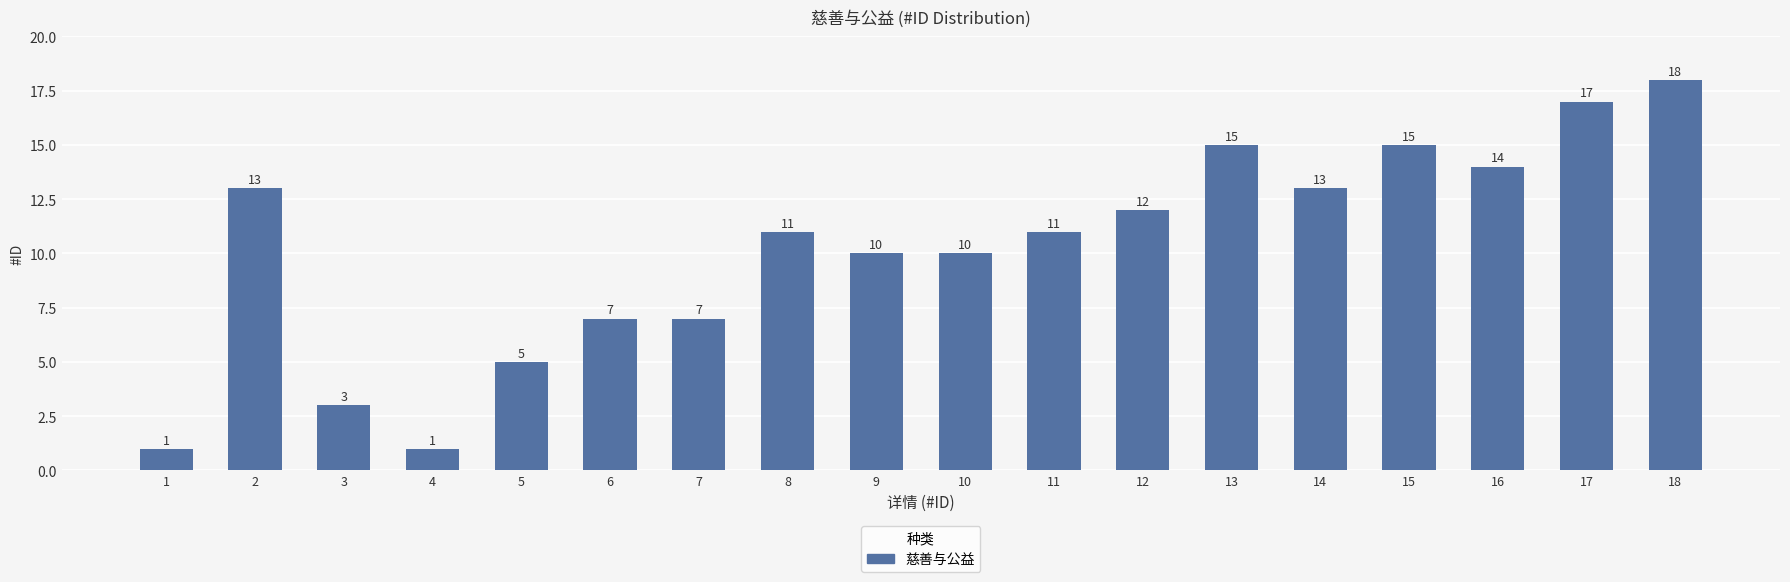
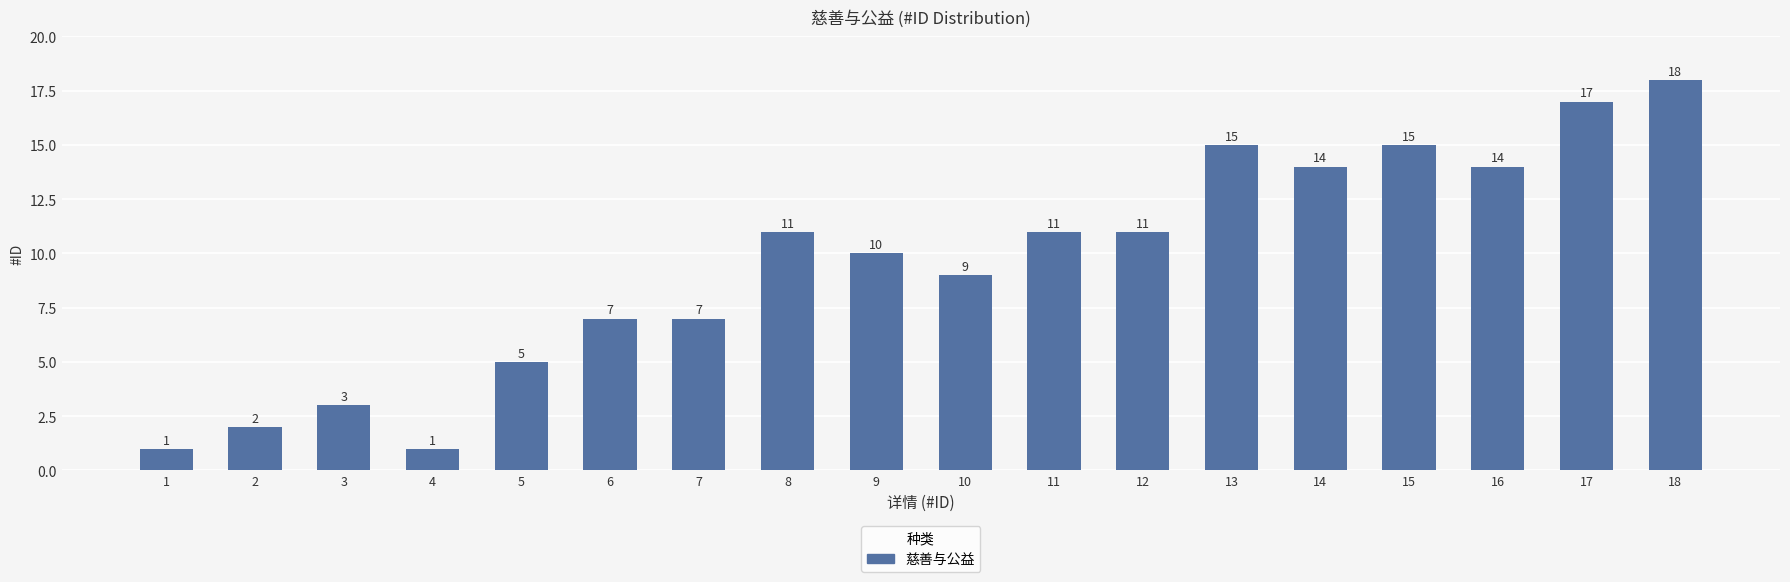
2: 13 -> 2
10: 10 -> 9
12: 12 -> 11
14: 13 -> 14
